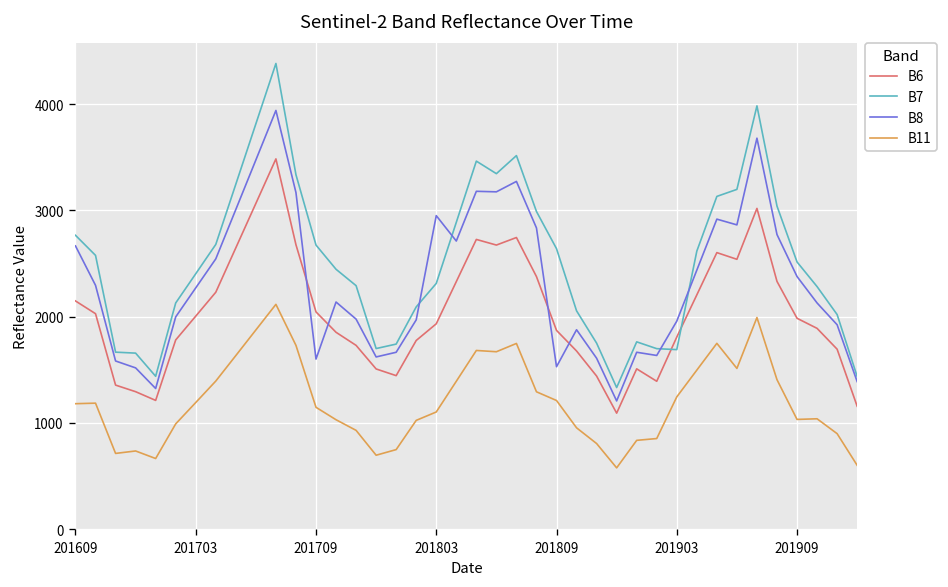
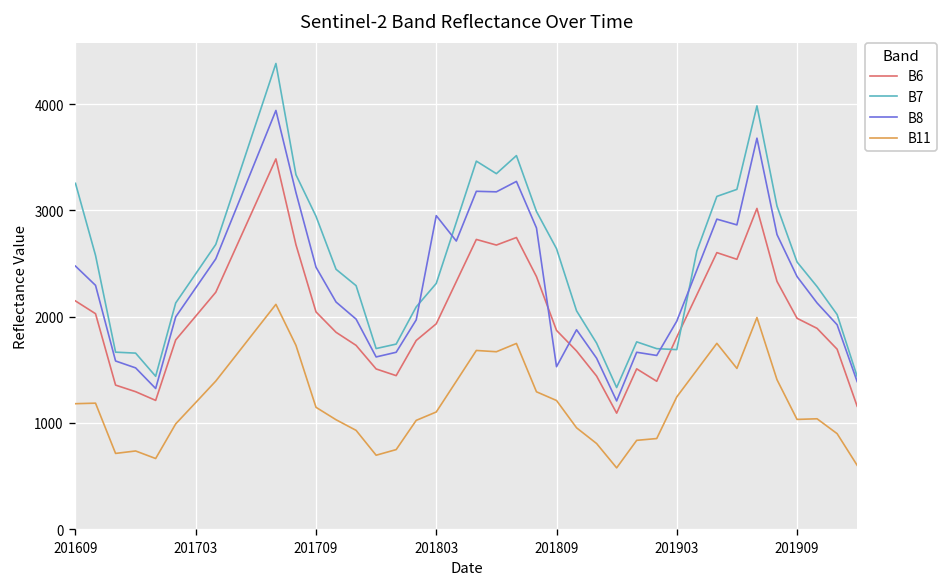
B7, 201609: 2800 -> 3300
B8, 201609: 2700 -> 2500
B7, 201709: 2700 -> 2900
B8, 201709: 1600 -> 2500
